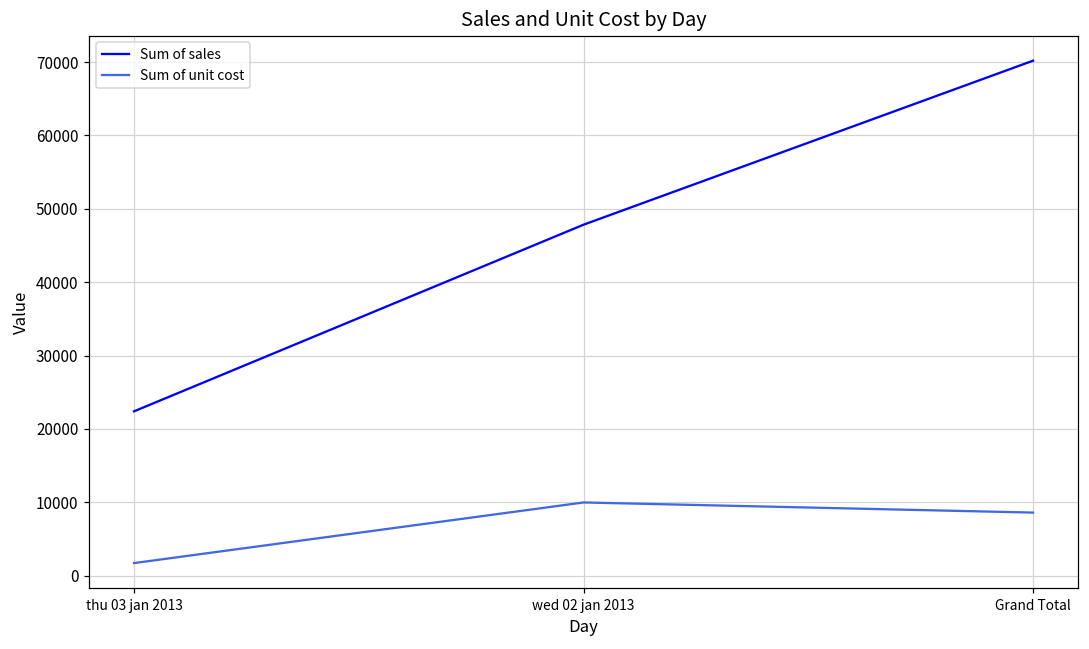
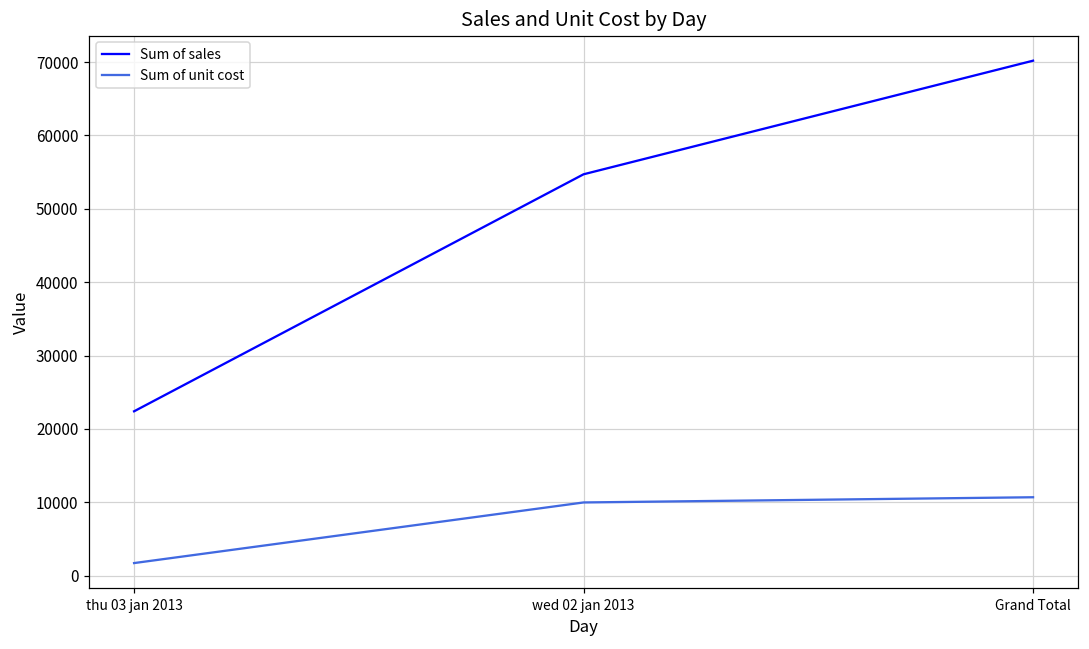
Sum of sales, wed 02 jan 2013: 48000 -> 55000
Sum of unit cost, Grand Total: 9000 -> 11000
